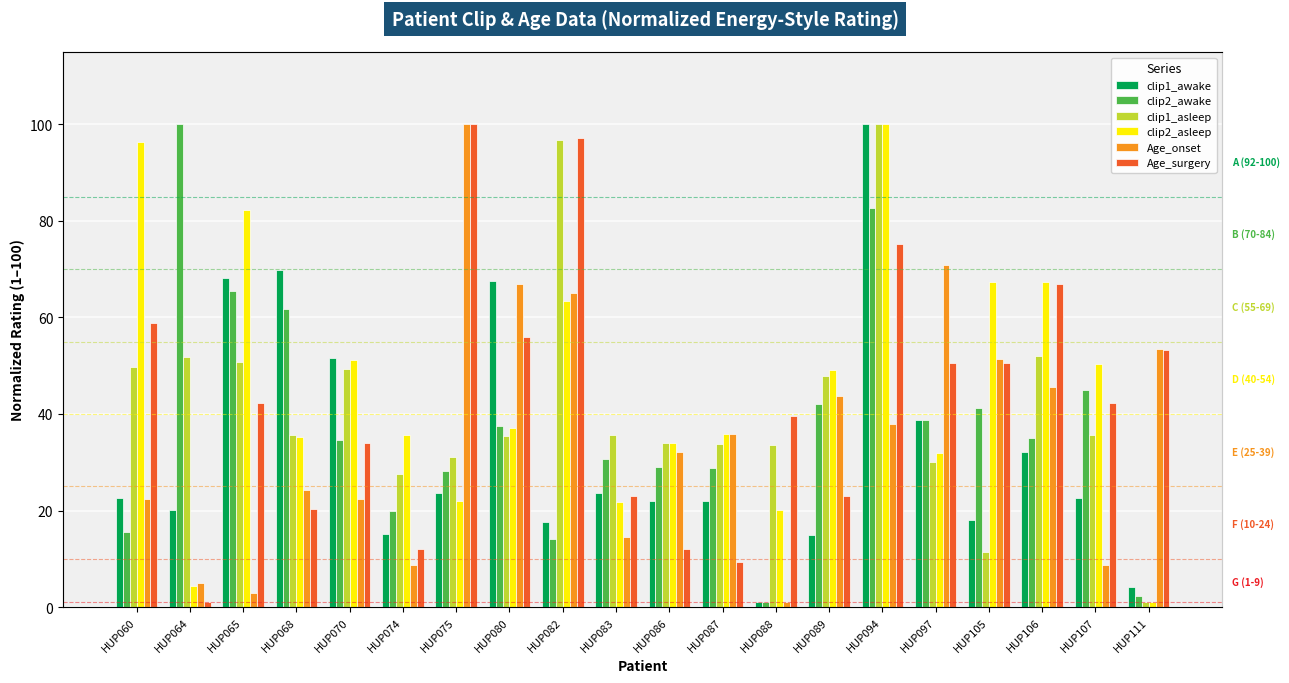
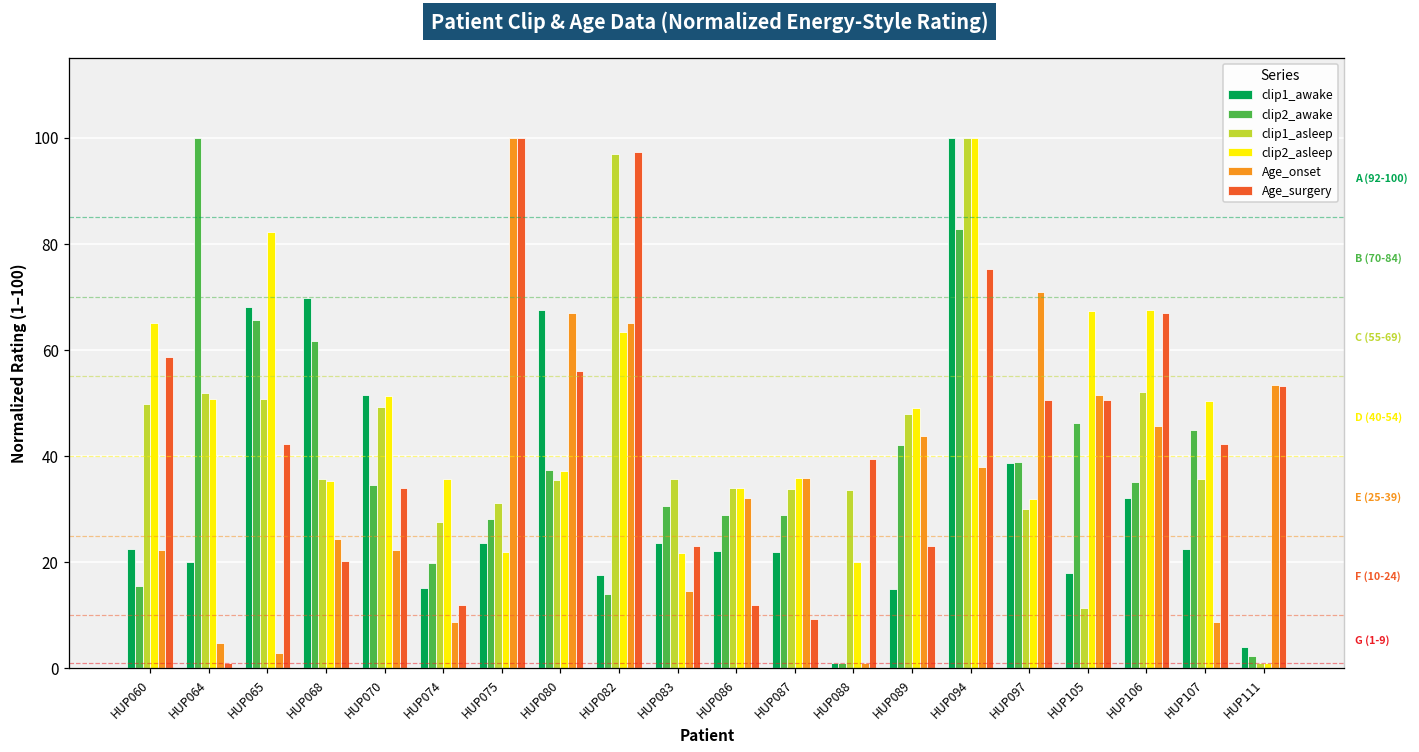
clip2_asleep, HUP060: 96 -> 65
clip2_asleep, HUP064: 4 -> 51
clip2_awake, HUP105: 41 -> 46
